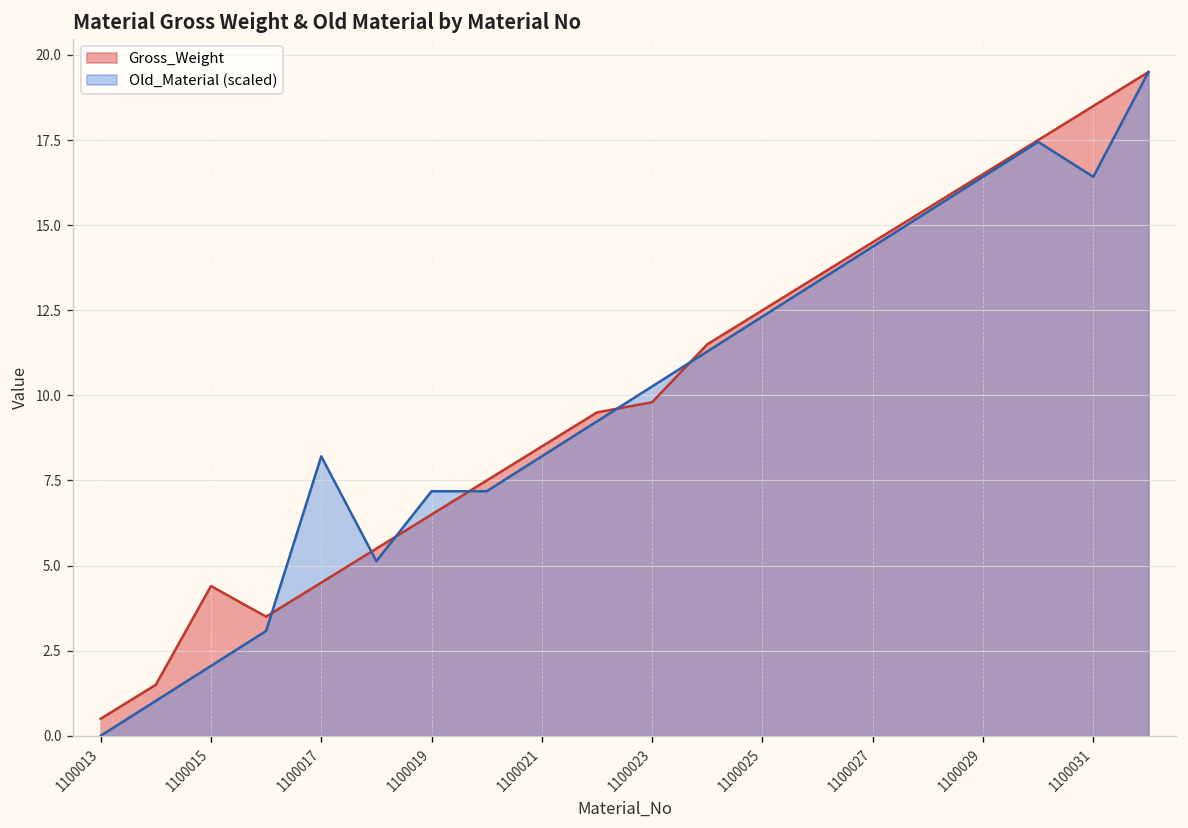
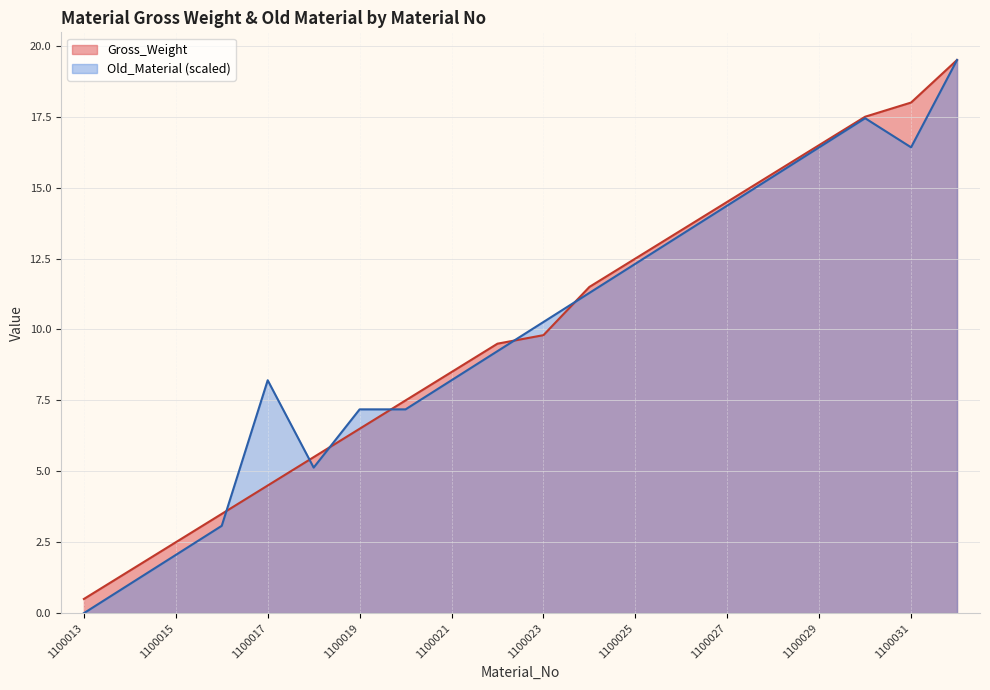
Gross_Weight, 1100015: 4.4 -> 2.5
Gross_Weight, 1100031: 18.5 -> 18.0
